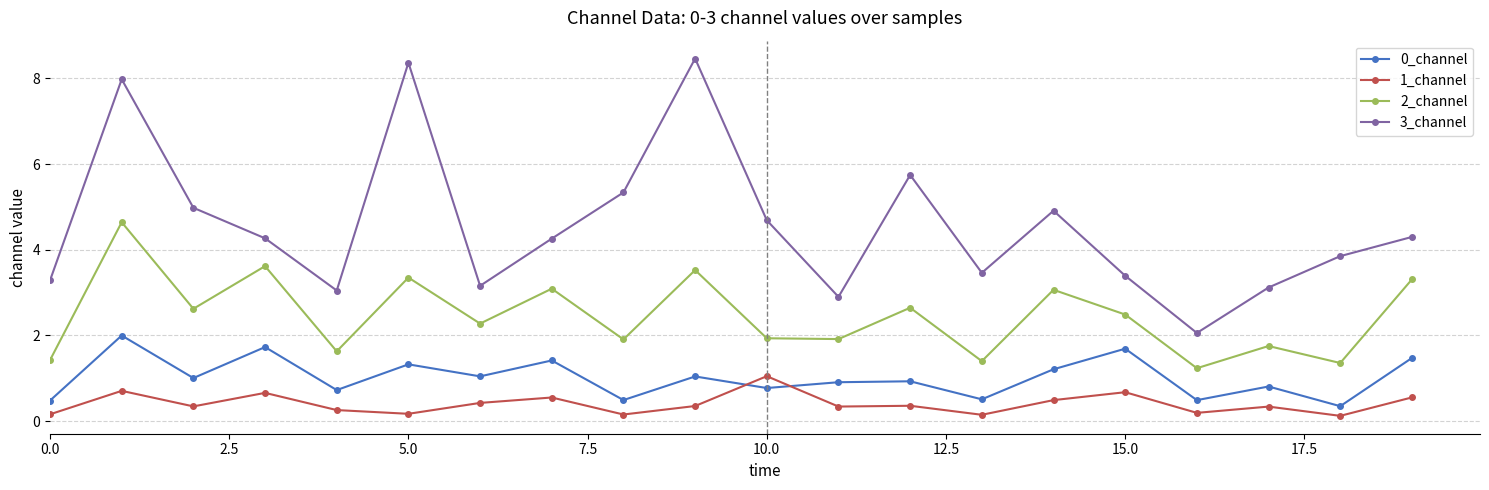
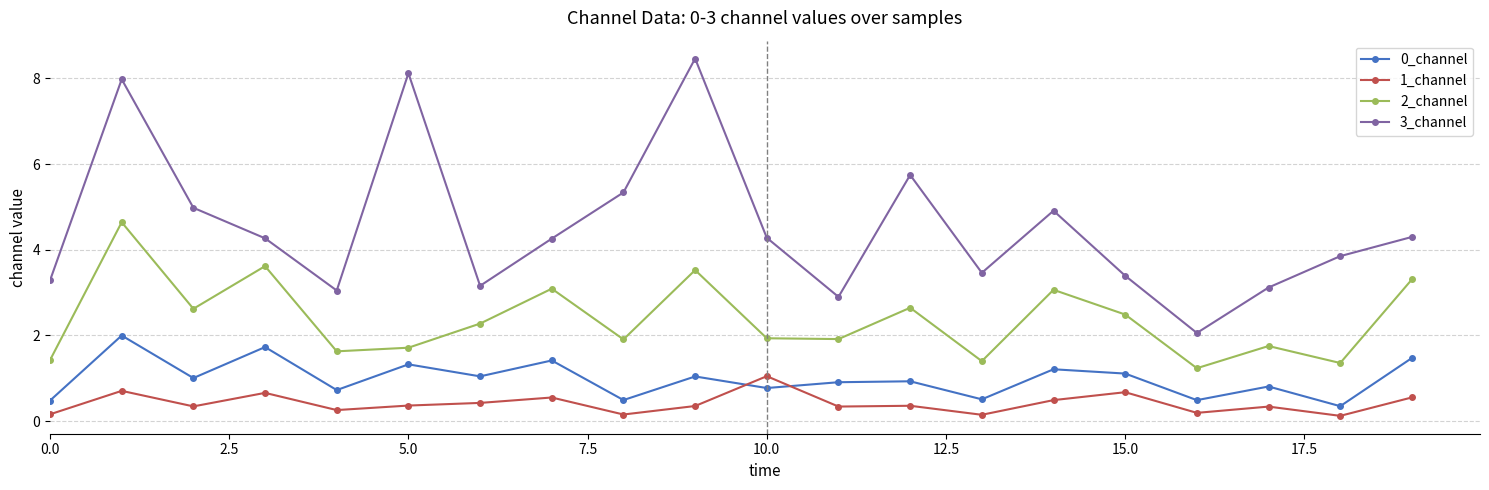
1_channel, 5.0: 0.2 -> 0.4
2_channel, 5.0: 3.3 -> 1.7
3_channel, 5.0: 8.4 -> 8.1
3_channel, 10.0: 4.7 -> 4.3
0_channel, 15.0: 1.7 -> 1.1
